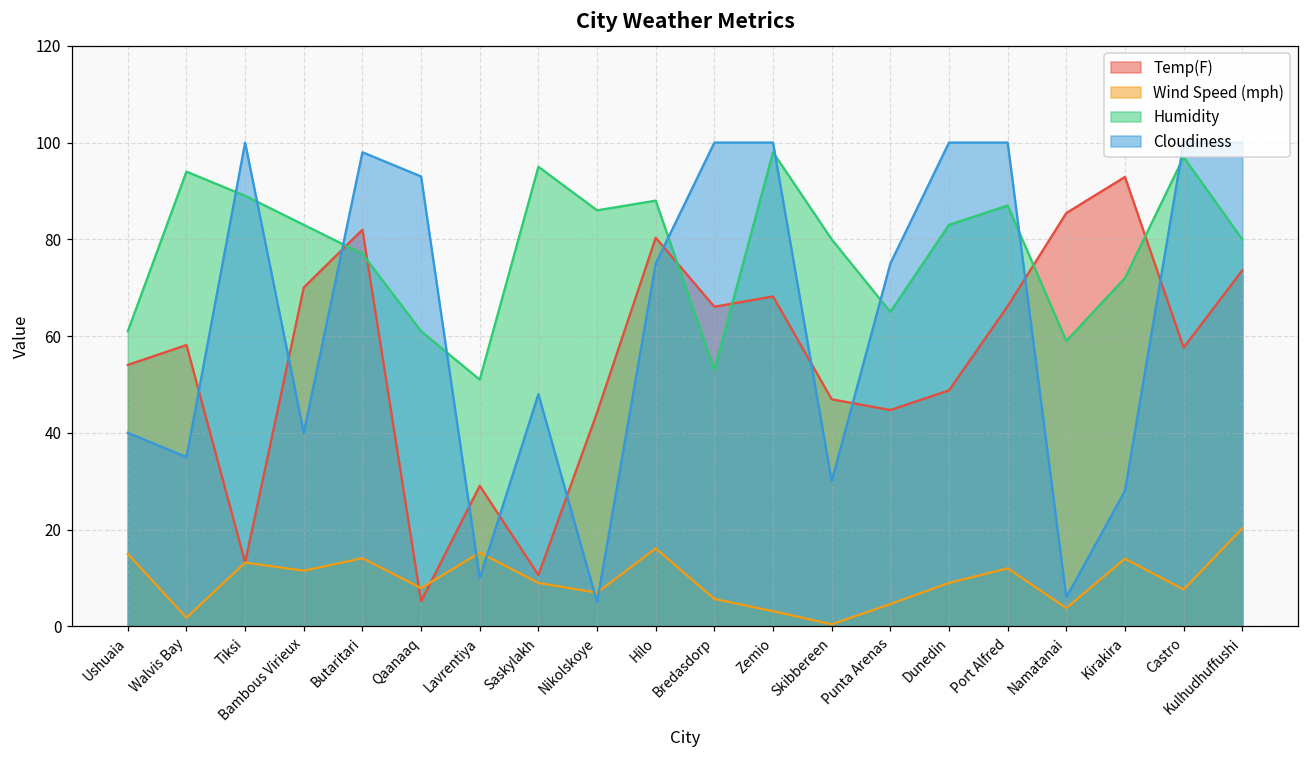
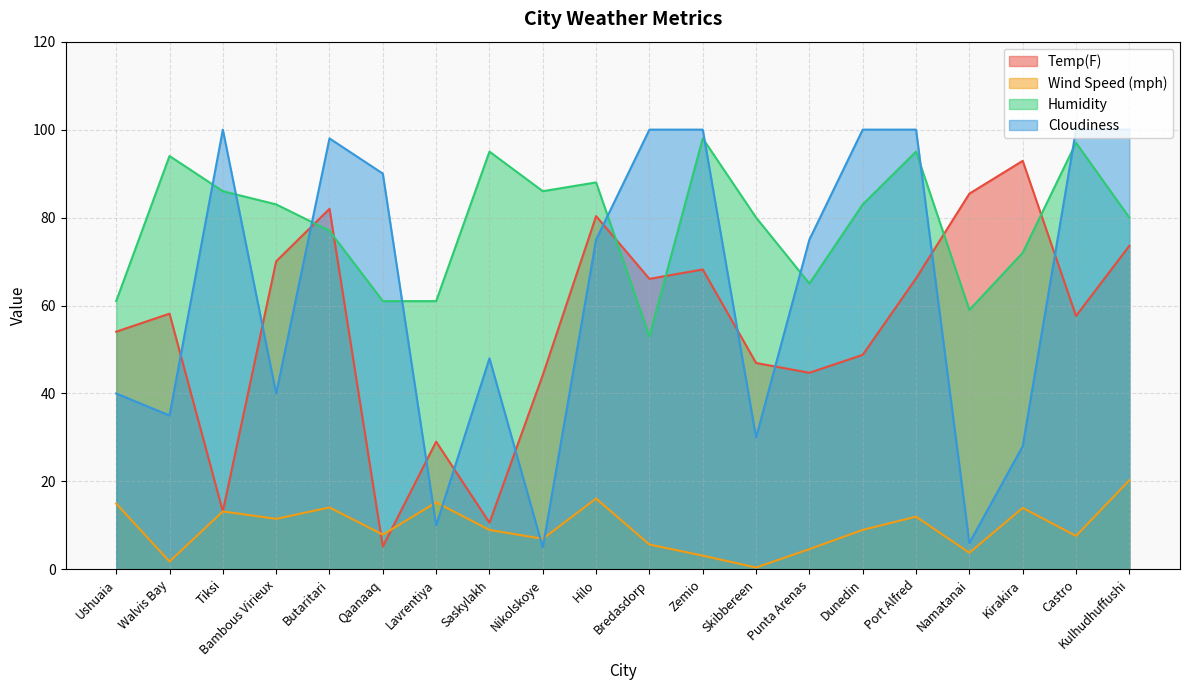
Humidity, Tiksi: 89 -> 86
Cloudiness, Qaanaaq: 93 -> 90
Humidity, Lavrentiya: 51 -> 61
Humidity, Port Alfred: 87 -> 95
